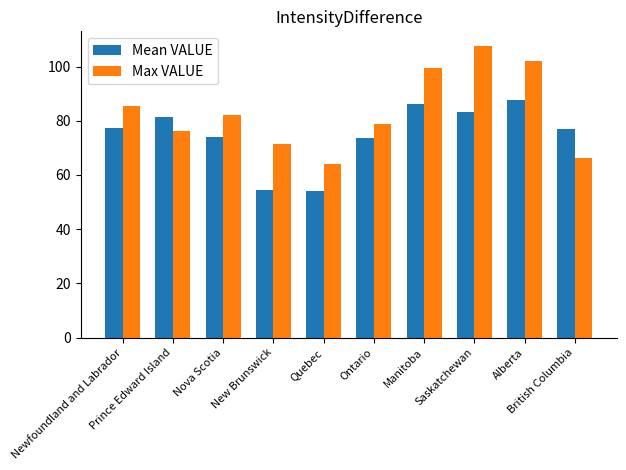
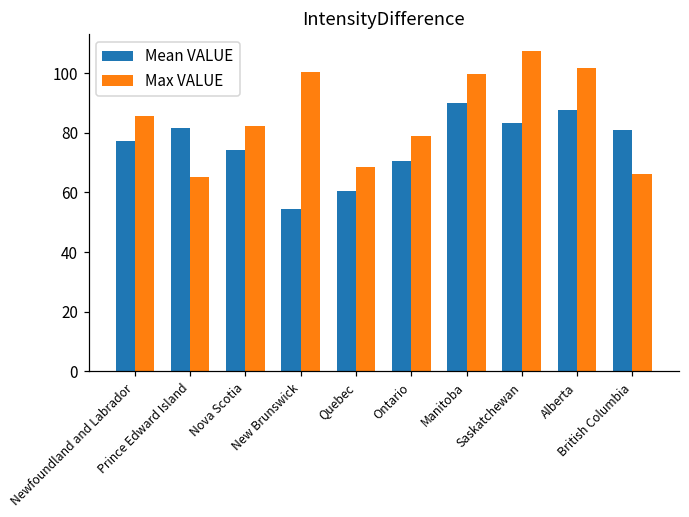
Max VALUE, Prince Edward Island: 76 -> 65
Max VALUE, New Brunswick: 72 -> 100
Mean VALUE, Quebec: 54 -> 61
Max VALUE, Quebec: 64 -> 69
Mean VALUE, Ontario: 74 -> 71
Mean VALUE, Manitoba: 86 -> 90
Mean VALUE, British Columbia: 77 -> 81
